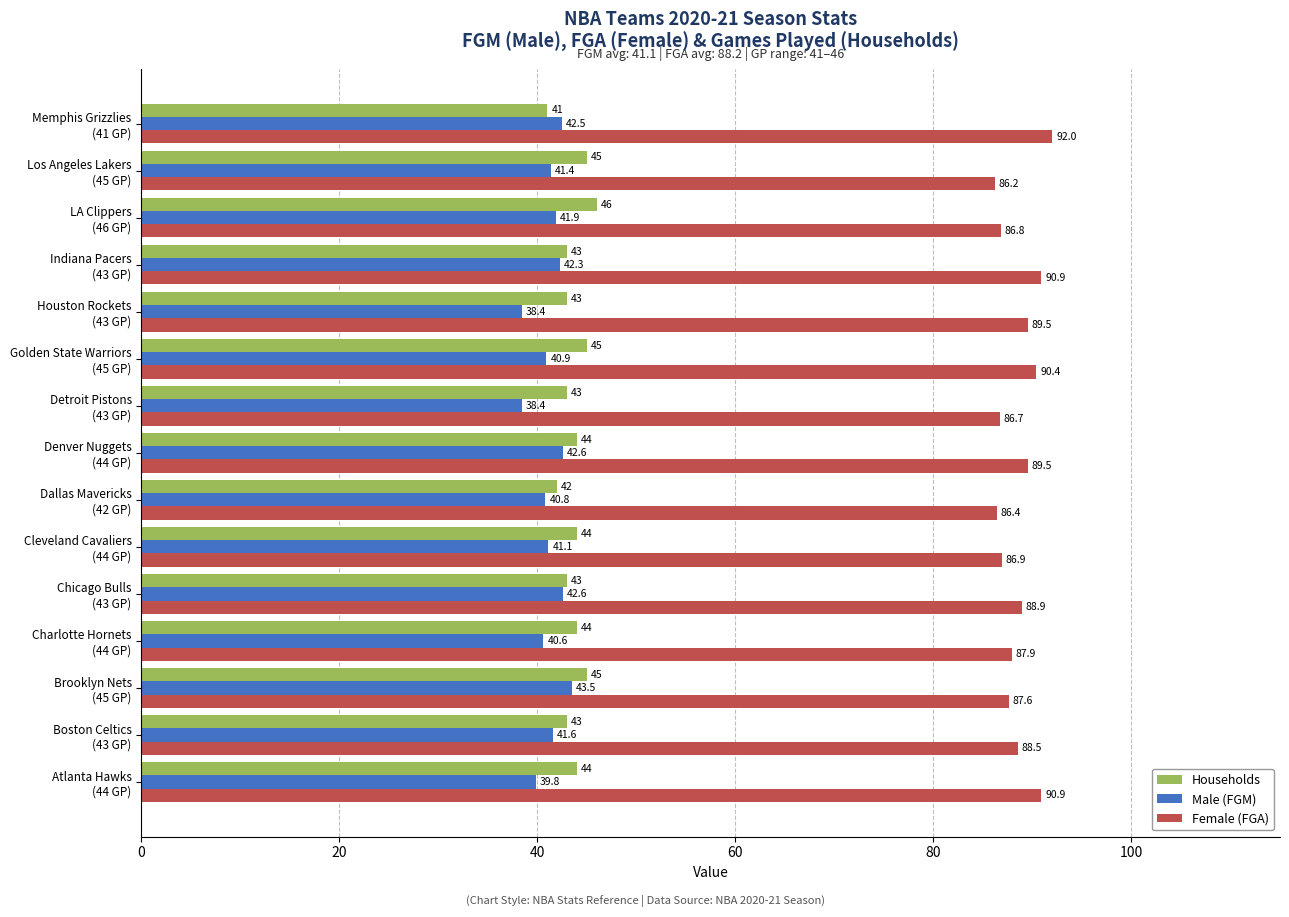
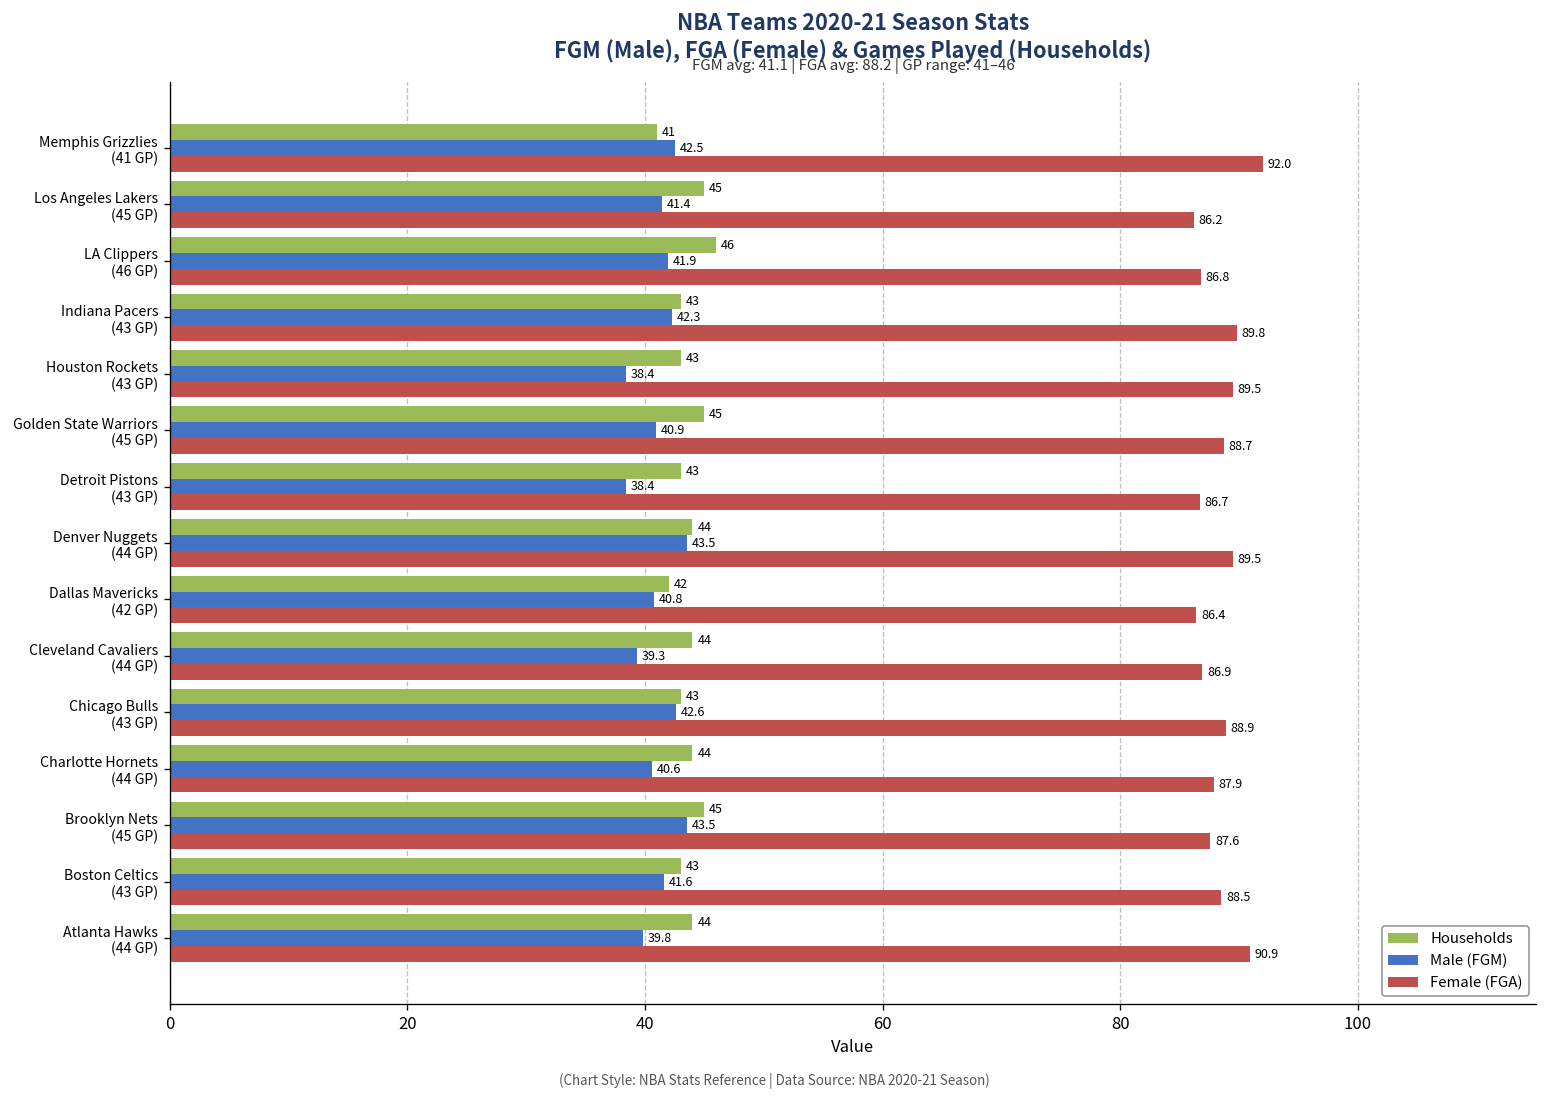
Female (FGA), Indiana Pacers (43 GP): 90.9 -> 89.8
Female (FGA), Golden State Warriors (45 GP): 90.4 -> 88.7
Male (FGM), Denver Nuggets (44 GP): 42.6 -> 43.5
Male (FGM), Cleveland Cavaliers (44 GP): 41.1 -> 39.3
